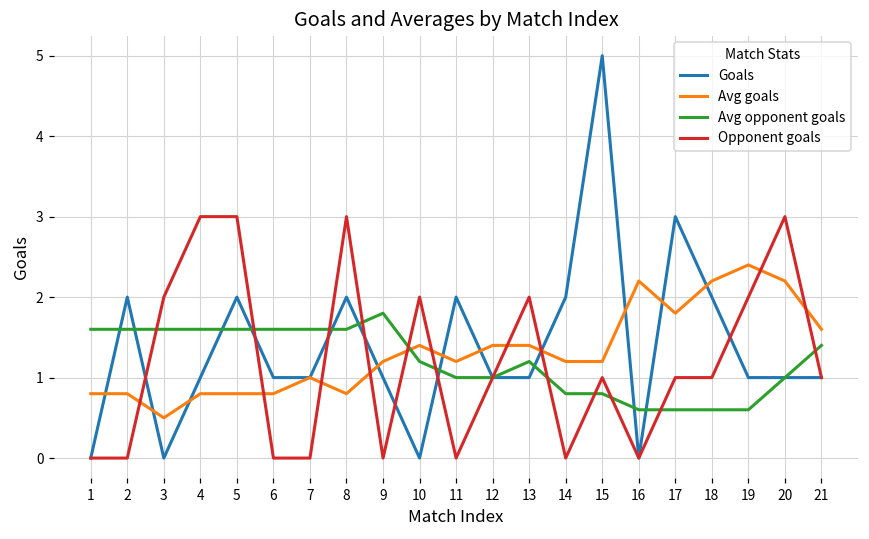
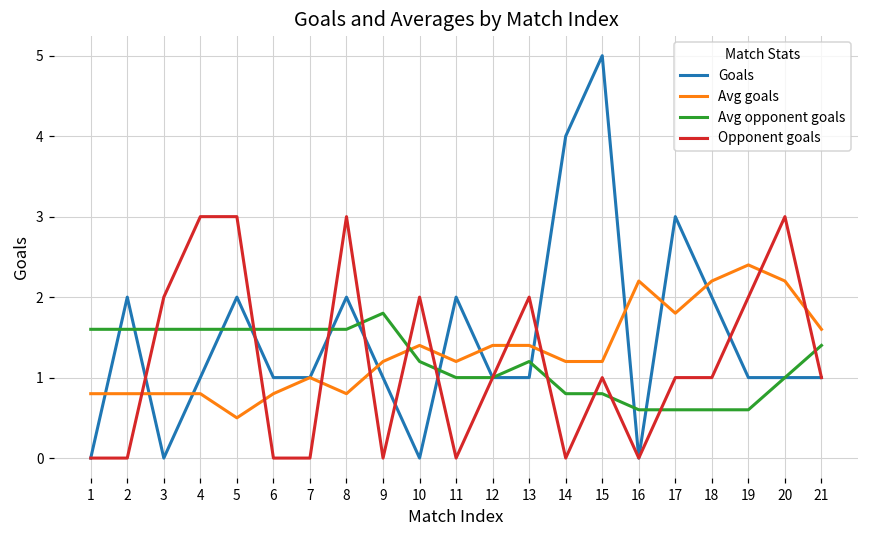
Avg goals, 3: 0.5 -> 0.8
Avg goals, 5: 0.8 -> 0.5
Goals, 14: 2 -> 4
